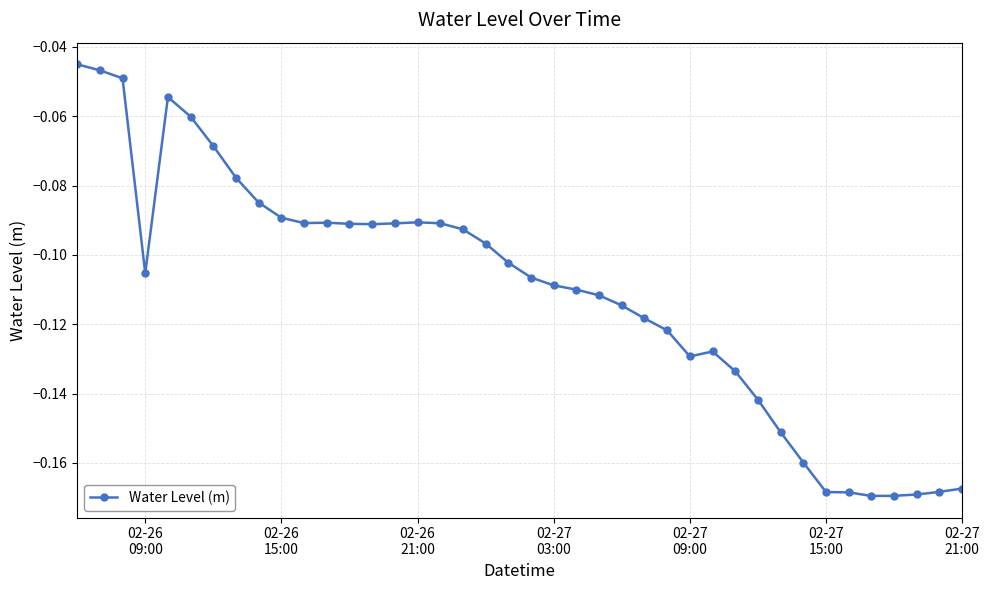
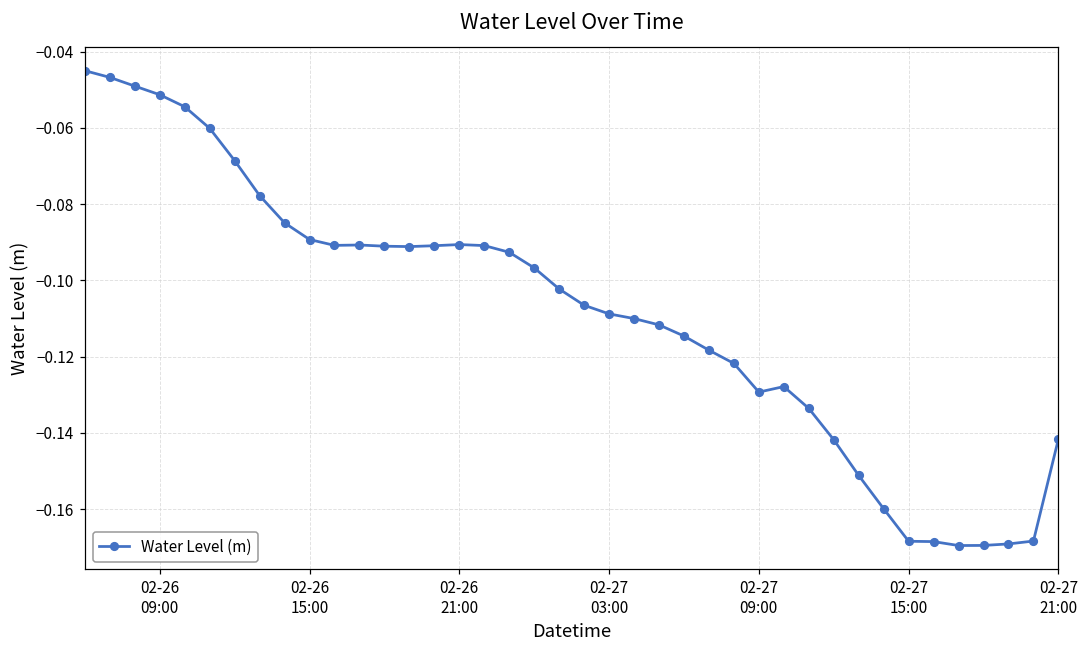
02-26 09:00: -0.105 -> -0.051
02-27 21:00: -0.167 -> -0.142
